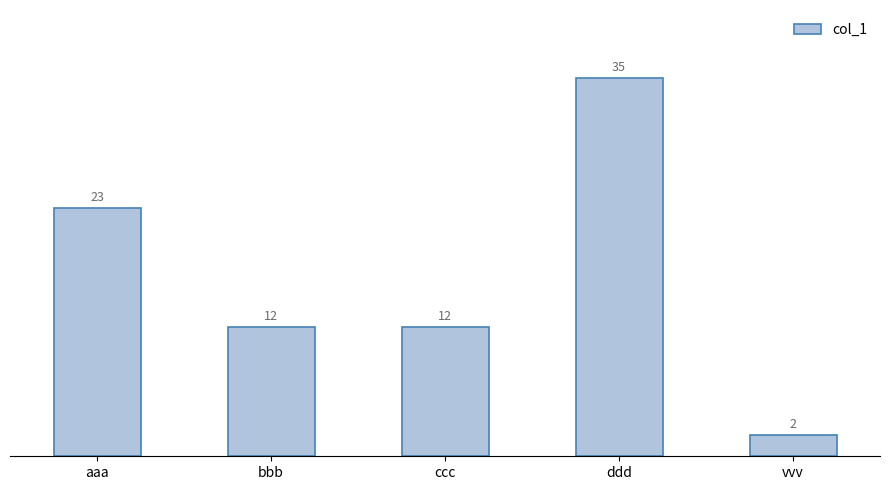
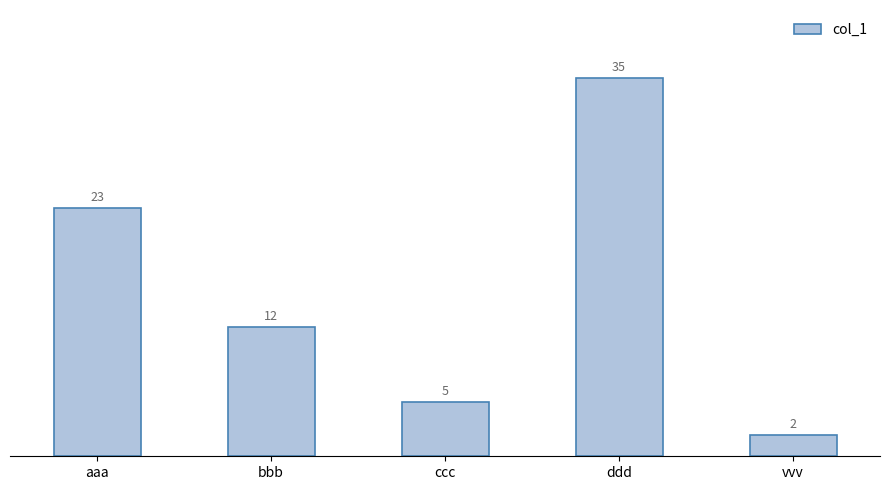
ccc: 12 -> 5
